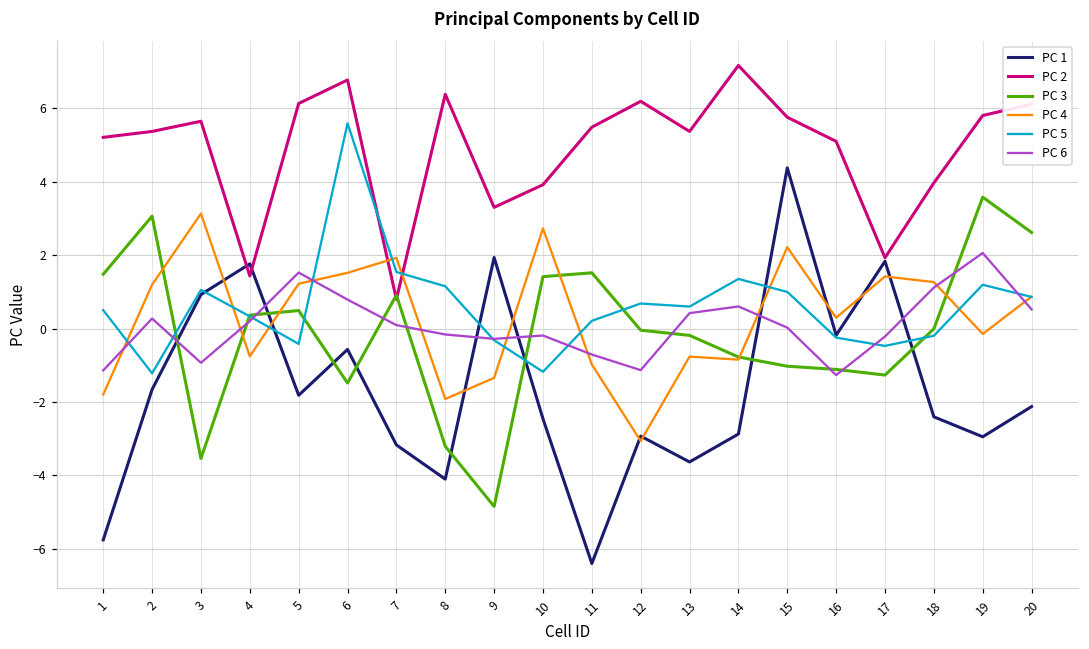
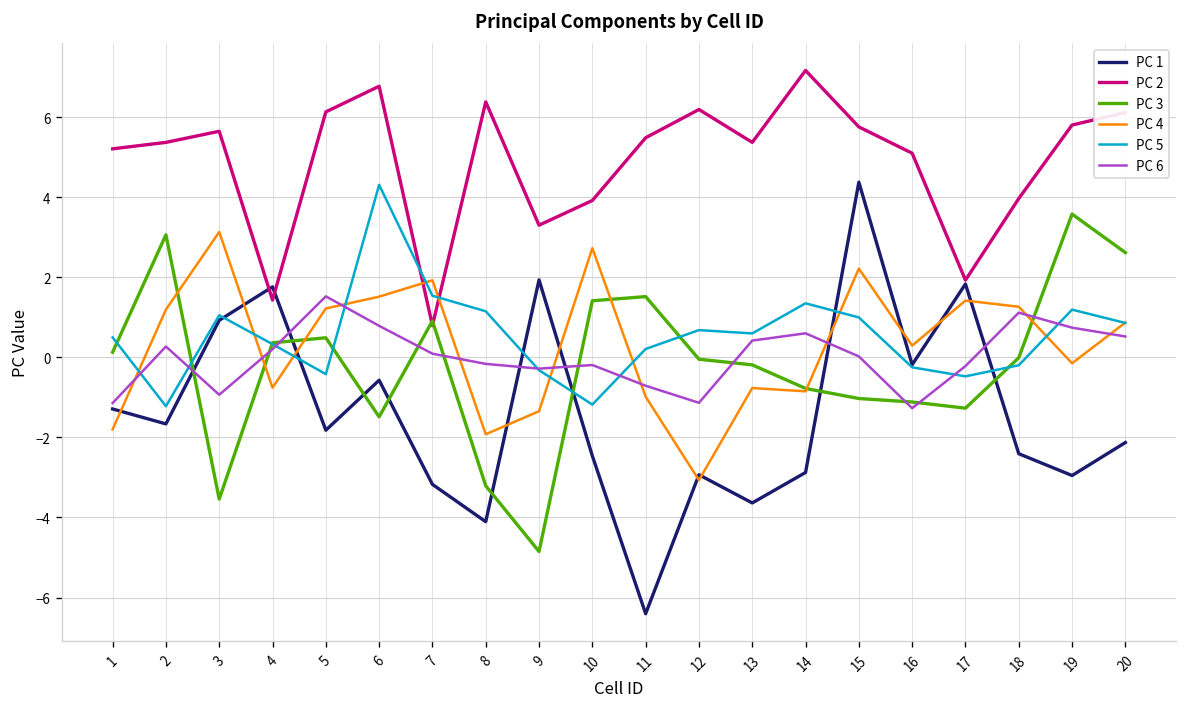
PC 1, 1: -5.8 -> -1.3
PC 3, 1: 1.5 -> 0.1
PC 5, 6: 5.6 -> 4.3
PC 6, 19: 2.1 -> 0.7
